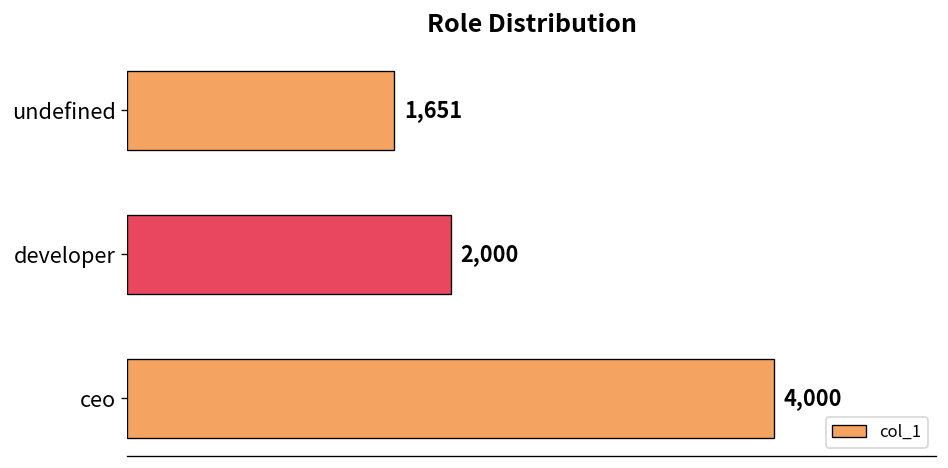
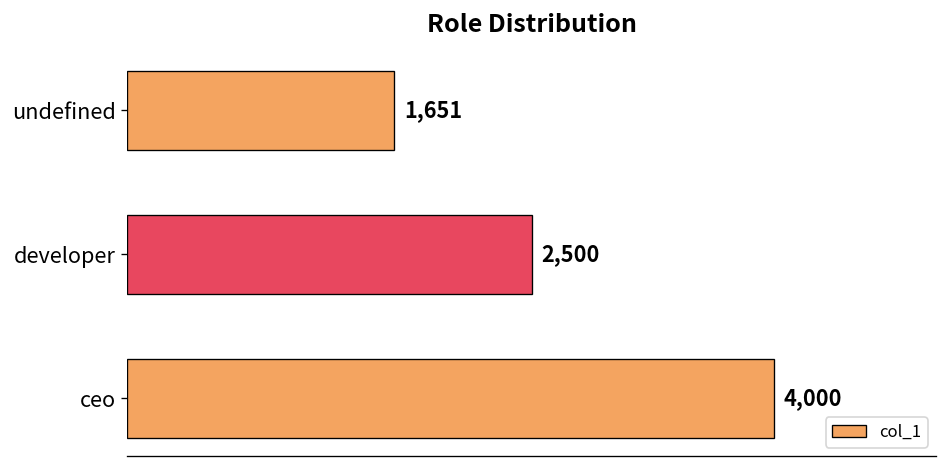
developer: 2,000 -> 2,500
